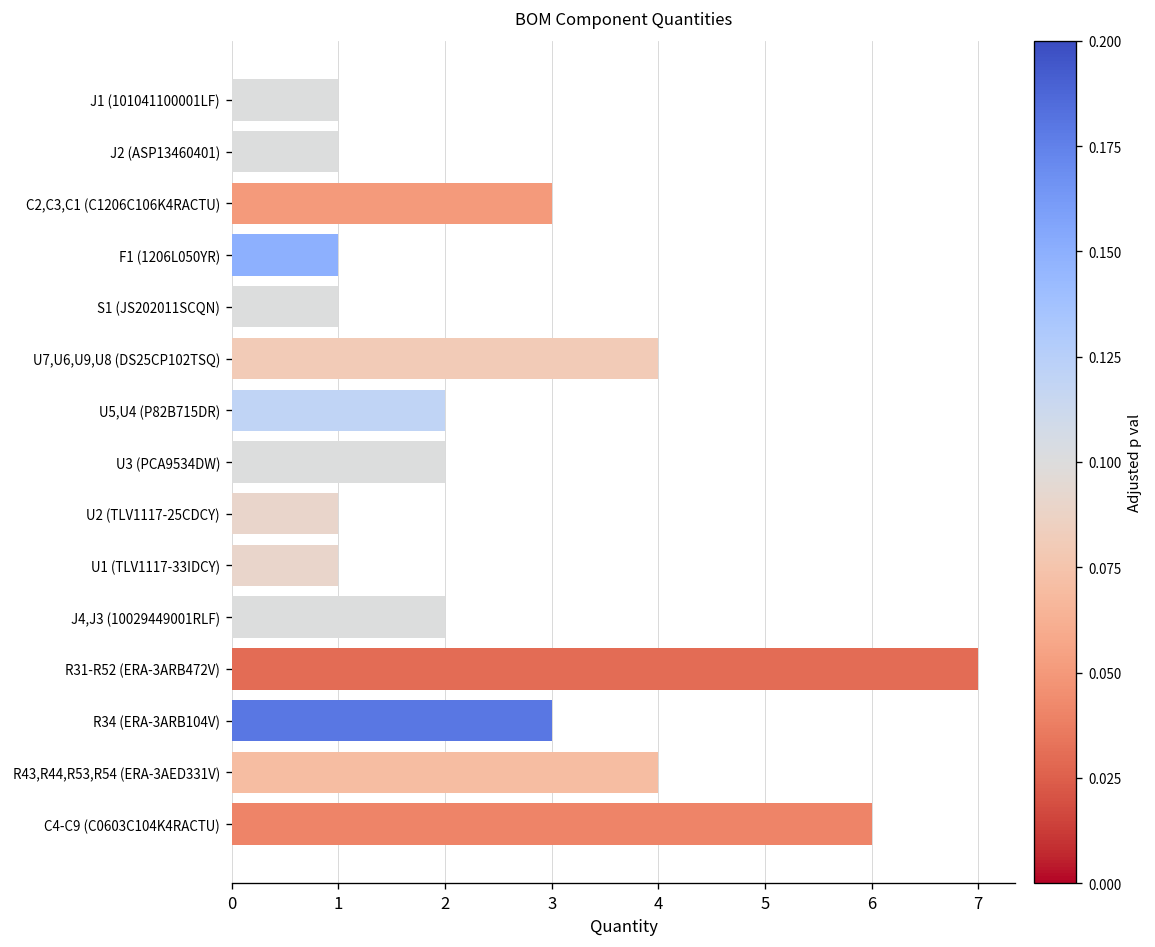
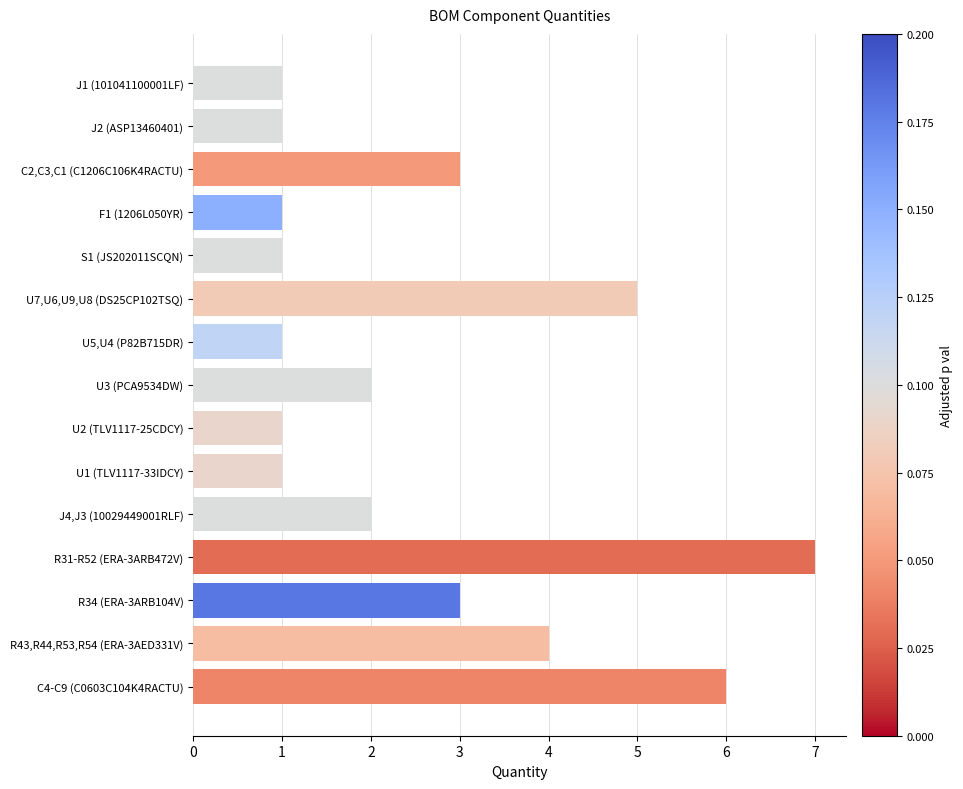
U7,U6,U9,U8 (DS25CP102TSQ): 4 -> 5
U5,U4 (P82B715DR): 2 -> 1
